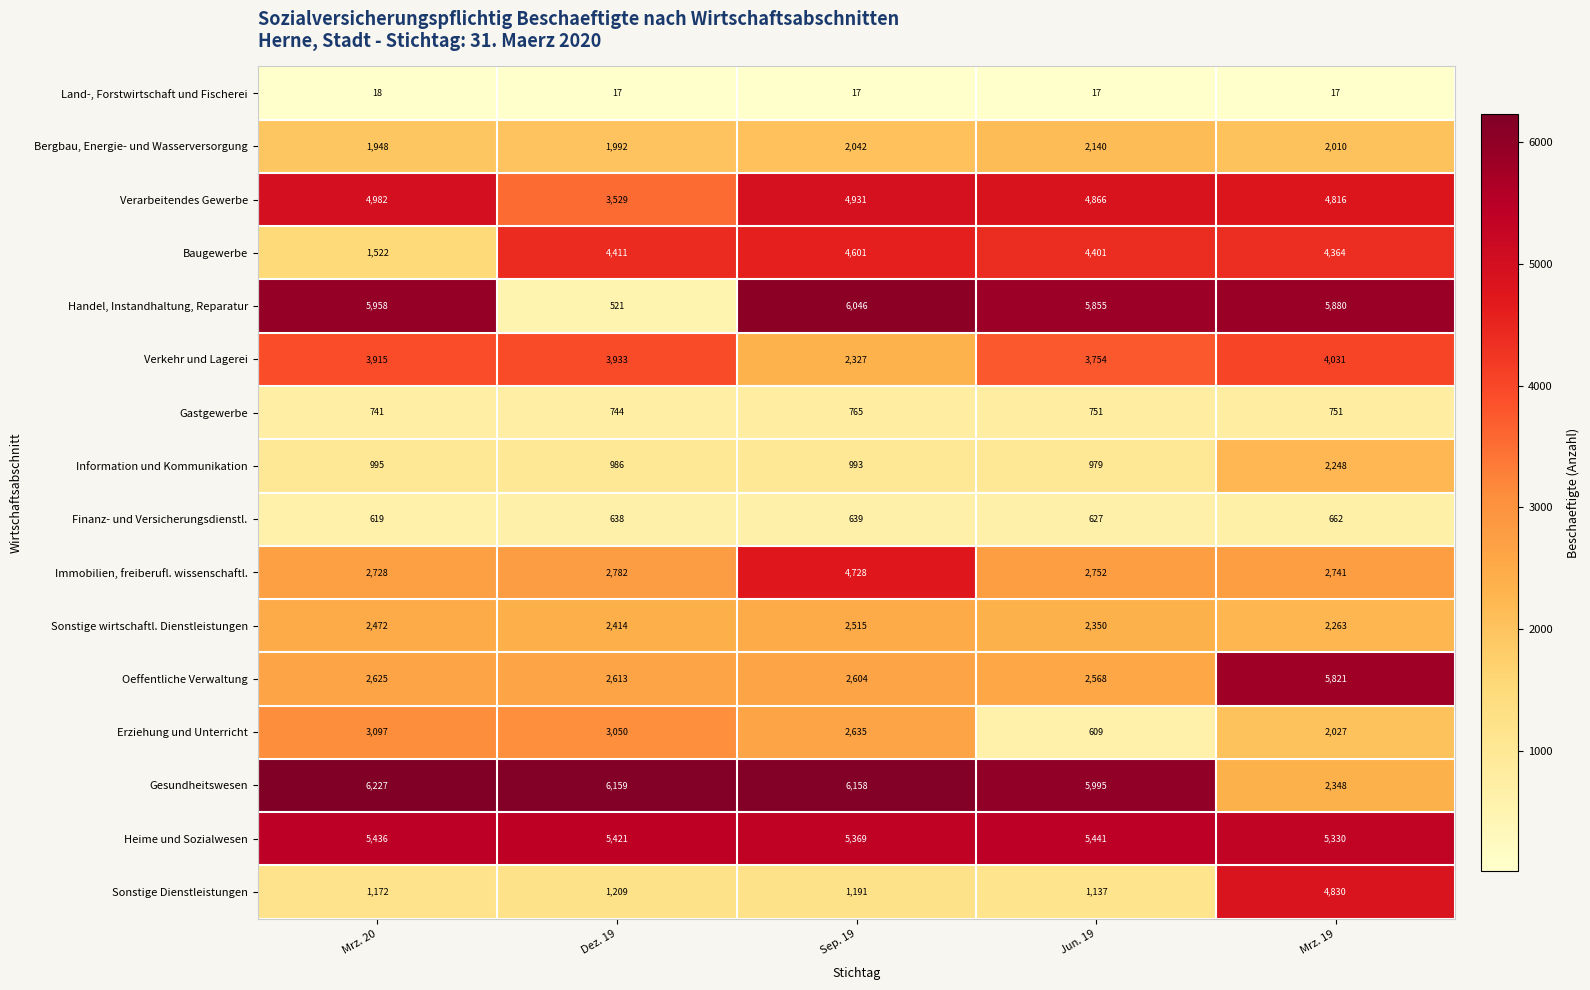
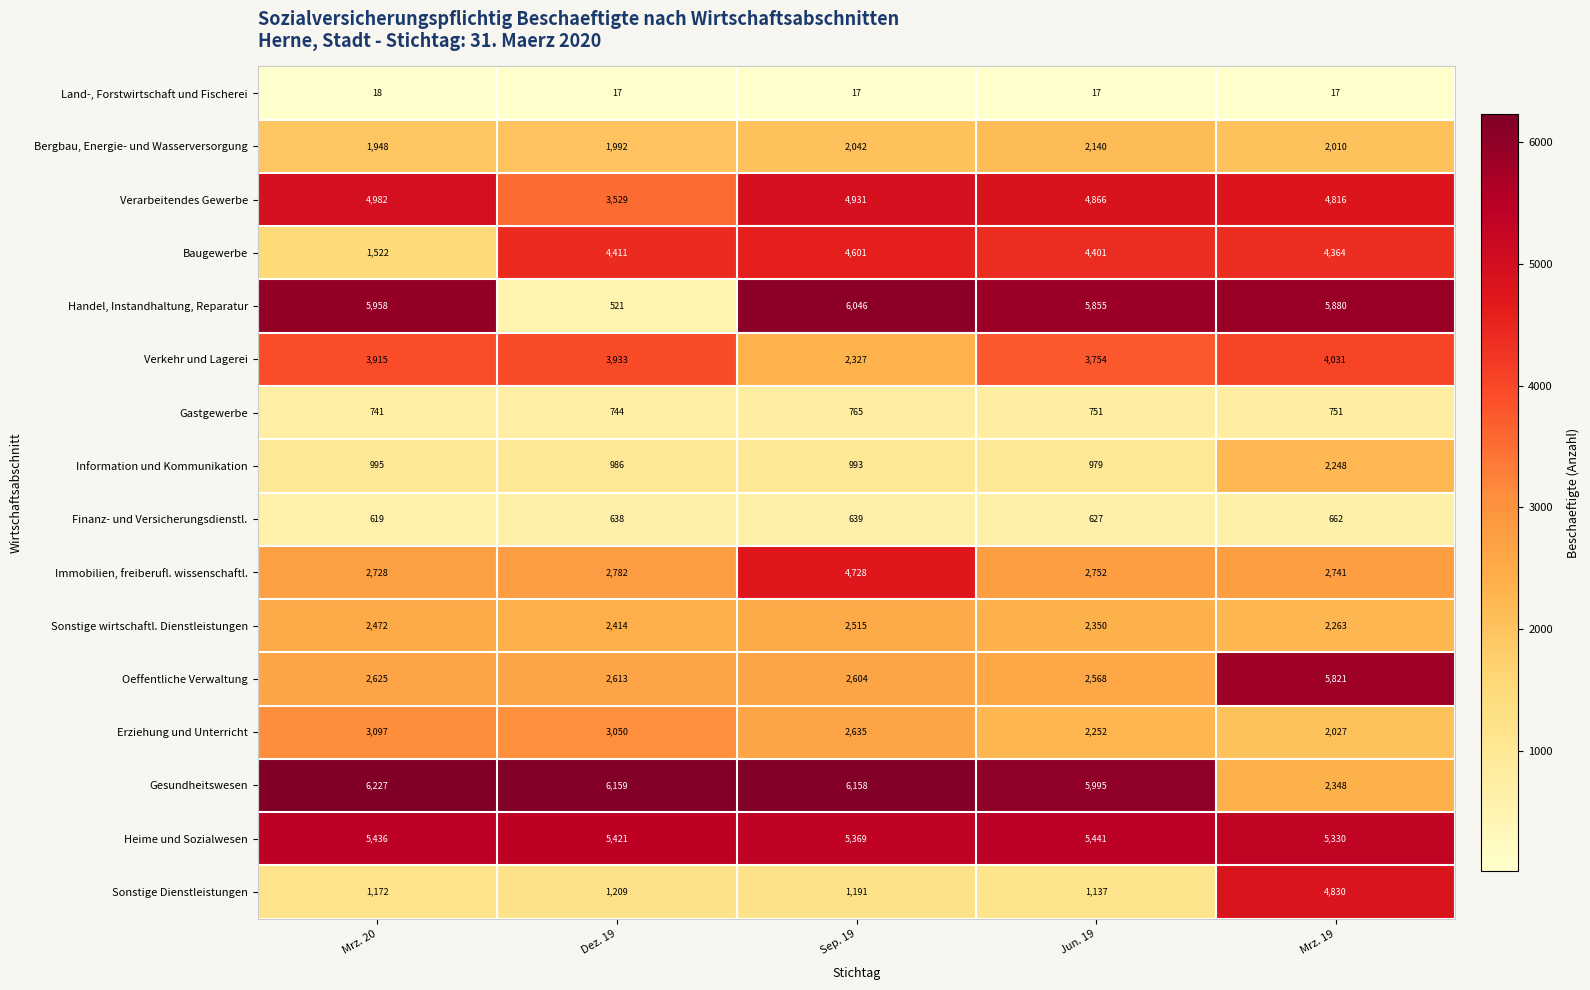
Erziehung und Unterricht, Jun. 19: 609 -> 2,252
